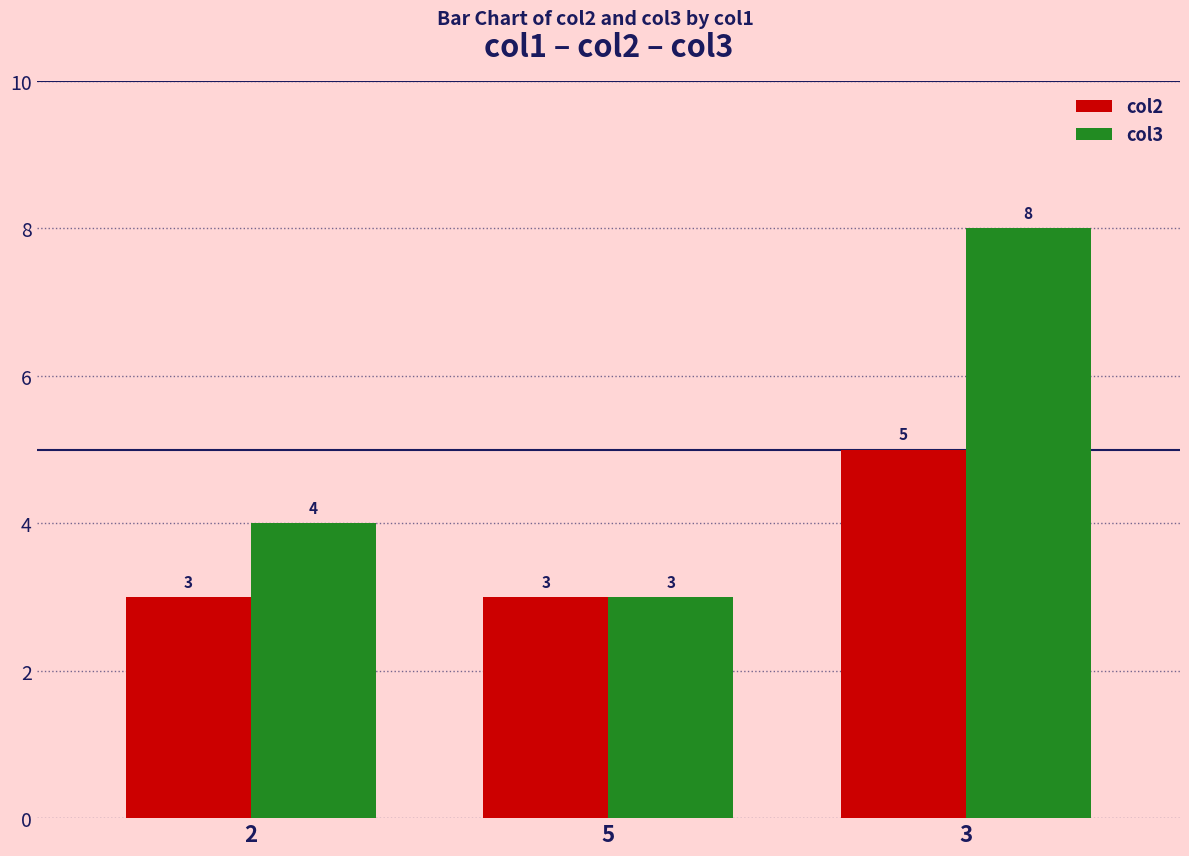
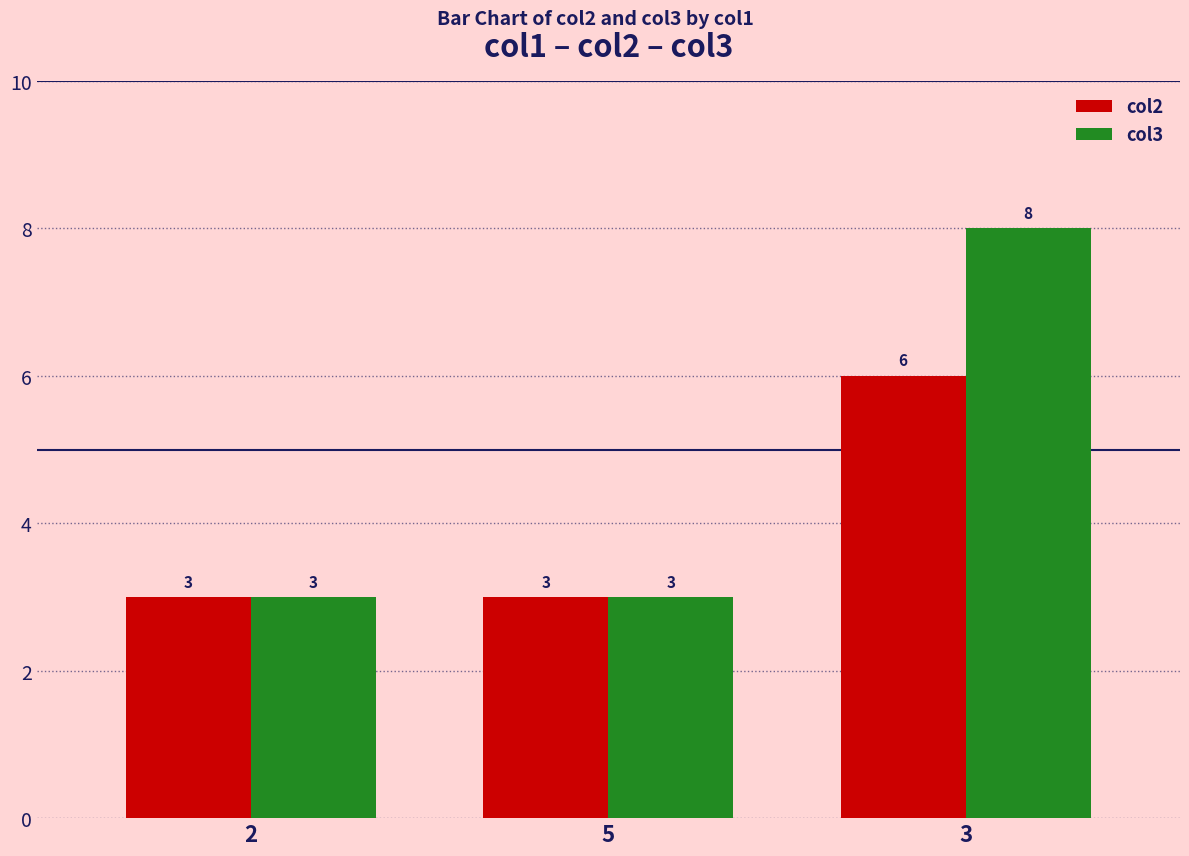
col3, 2: 4 -> 3
col2, 3: 5 -> 6
